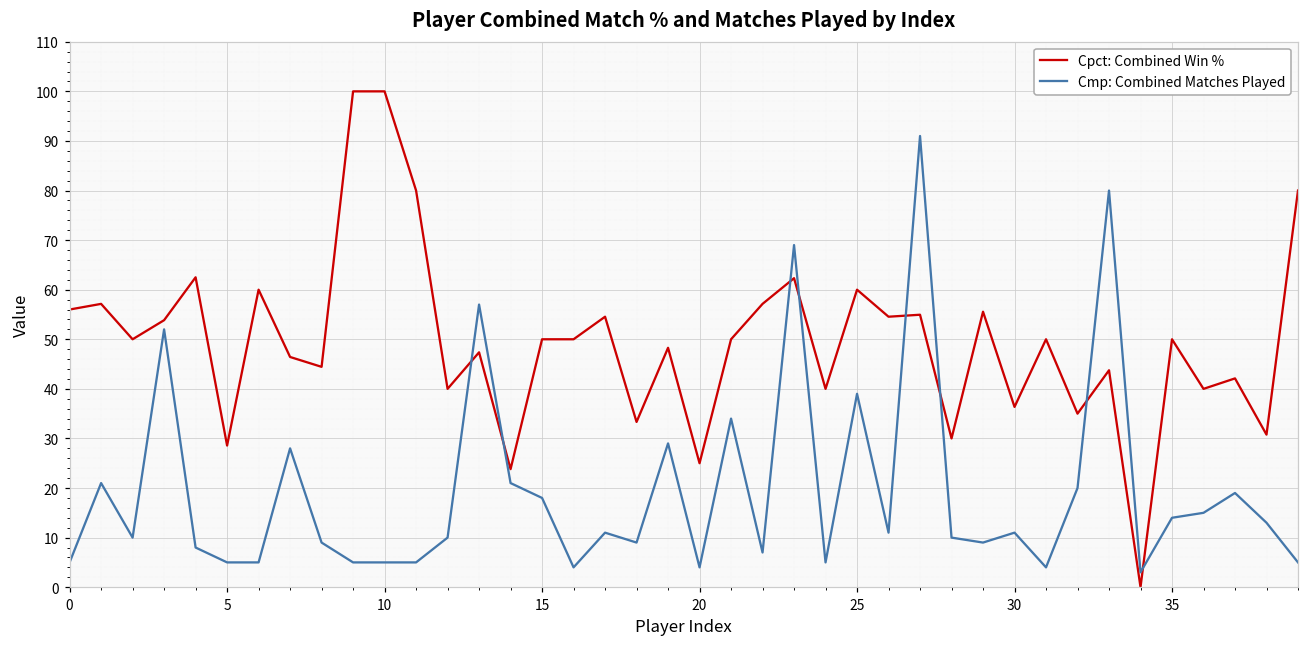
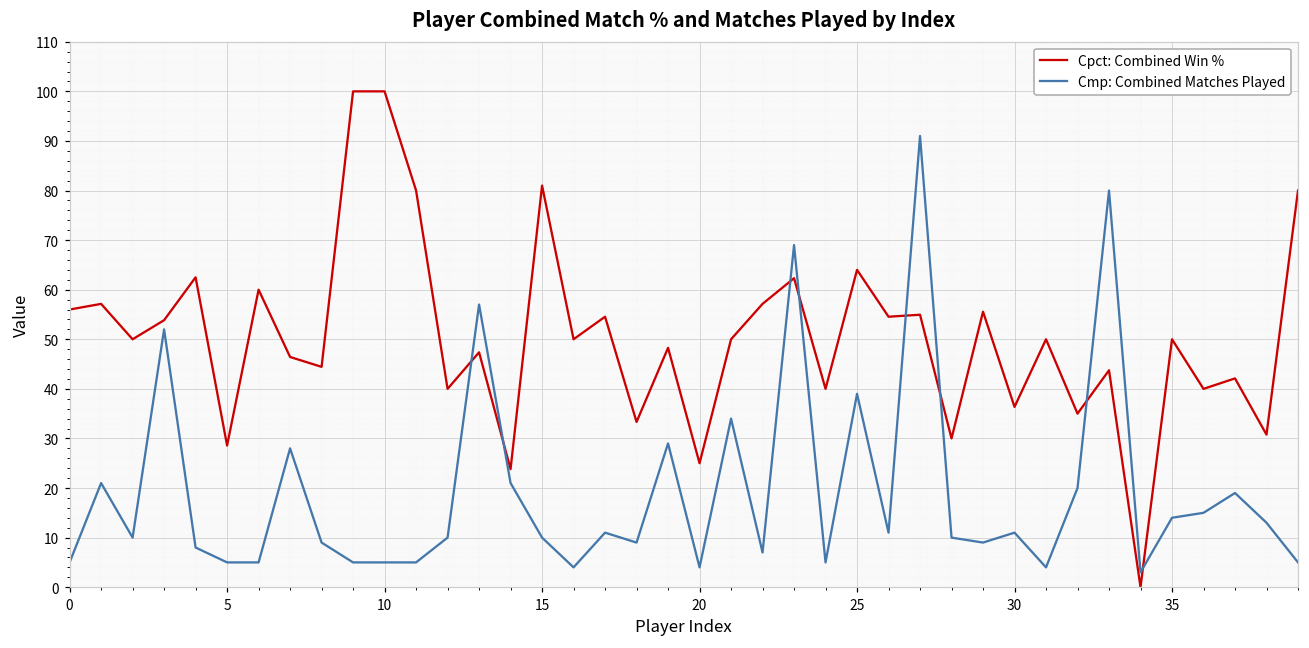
Cpct: Combined Win %, 15: 50 -> 81
Cmp: Combined Matches Played, 15: 18 -> 10
Cpct: Combined Win %, 25: 60 -> 64
